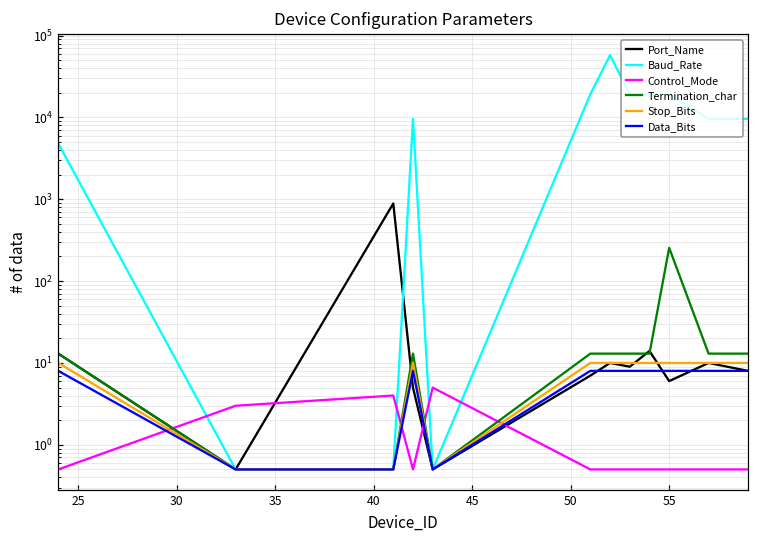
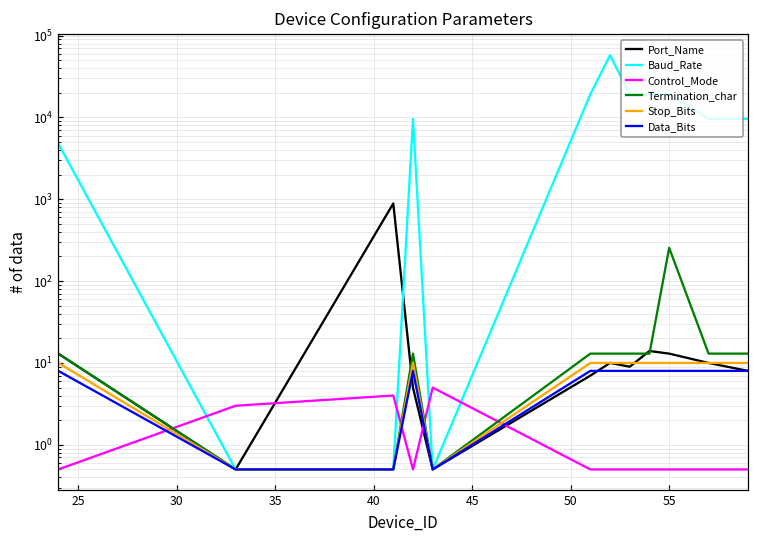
Port_Name, 55: 6 -> 13
